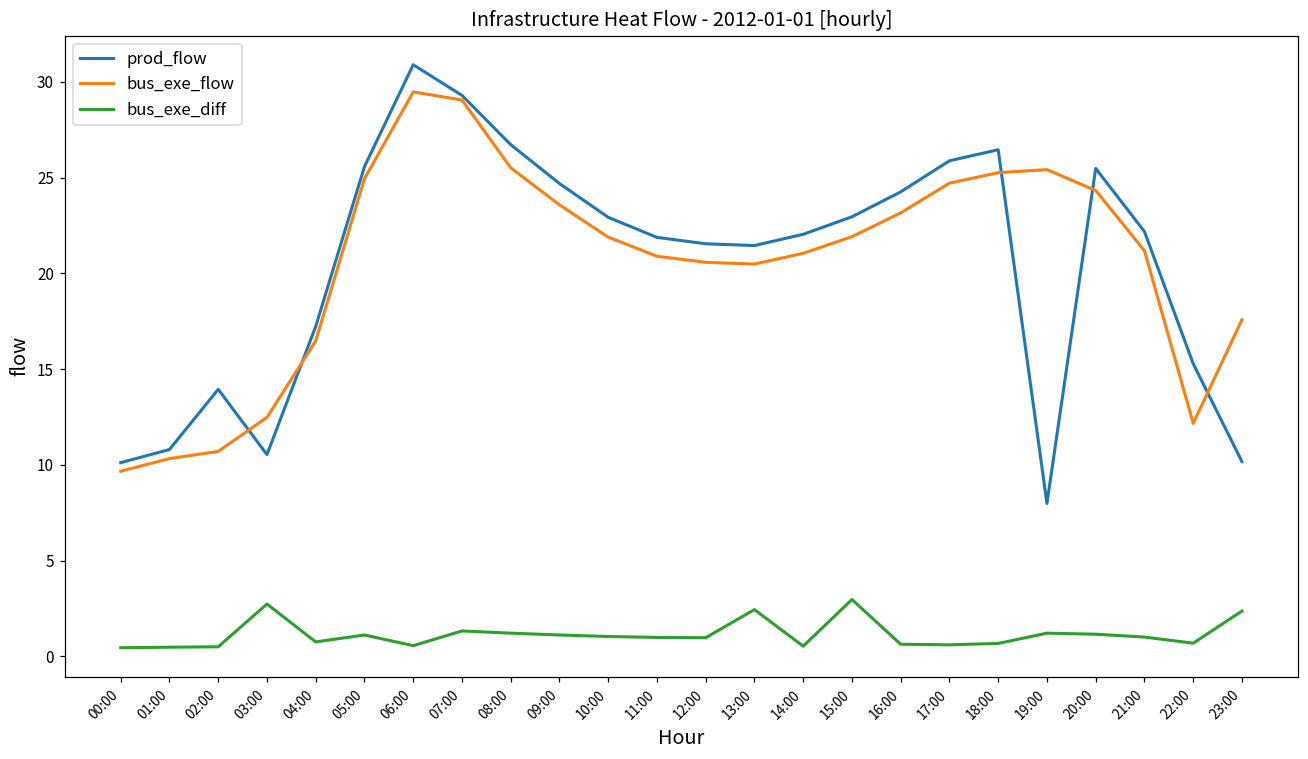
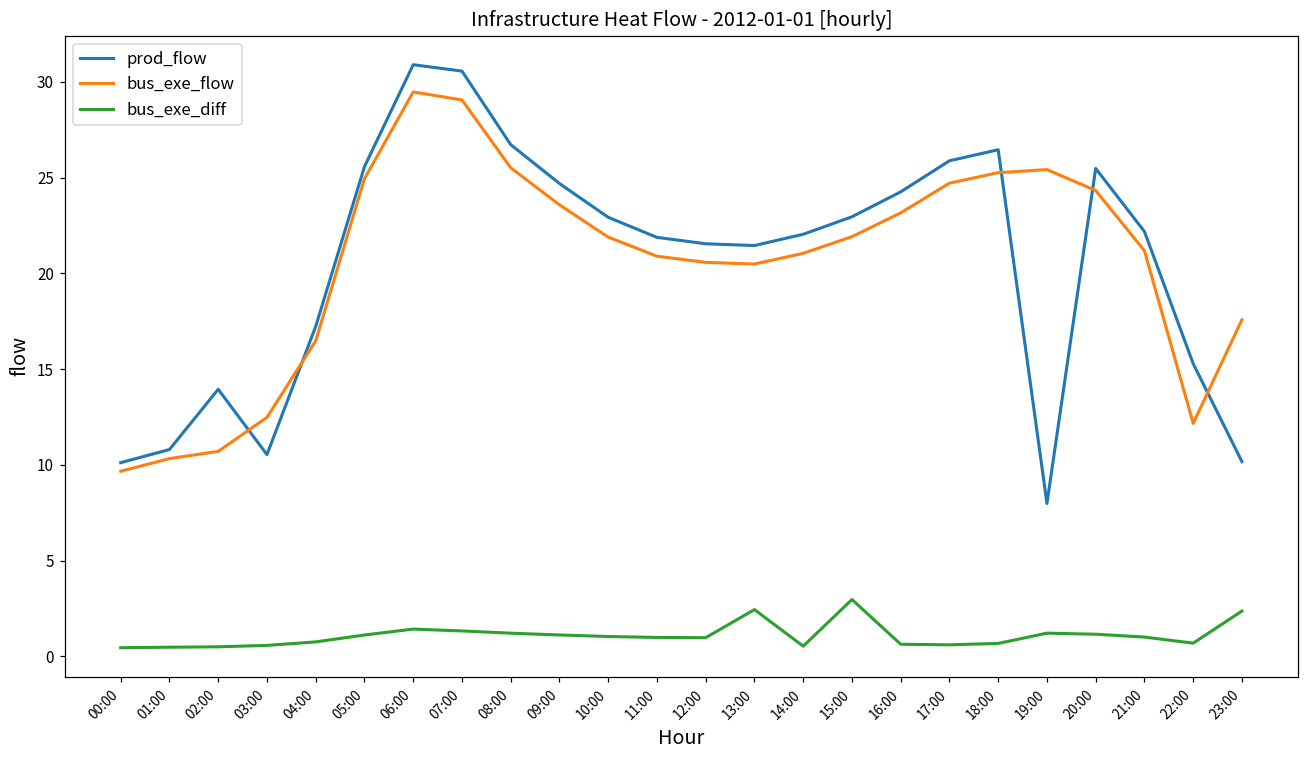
bus_exe_diff, 03:00: 2.7 -> 0.6
bus_exe_diff, 06:00: 0.6 -> 1.4
prod_flow, 07:00: 29.3 -> 30.6
